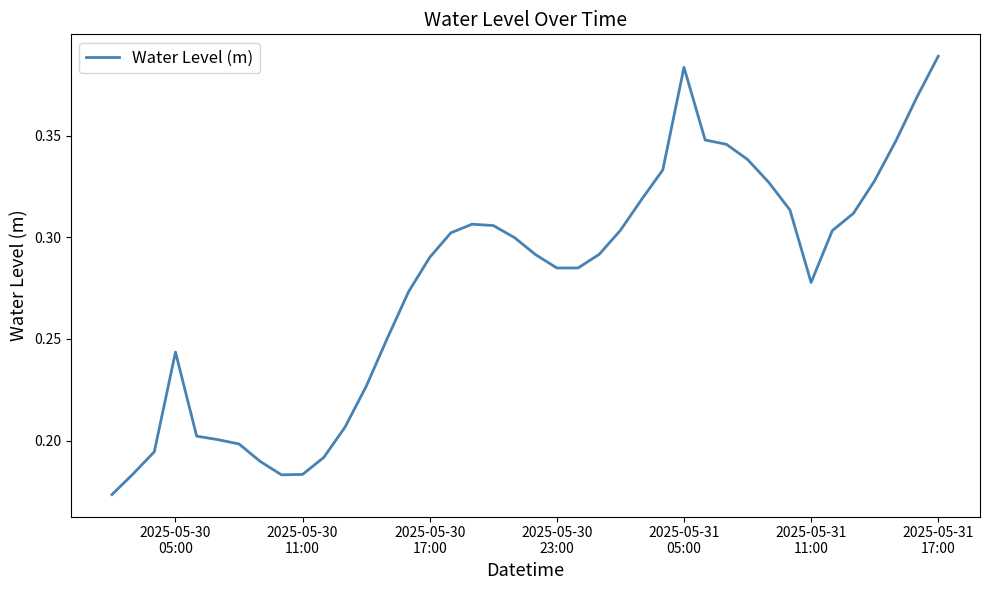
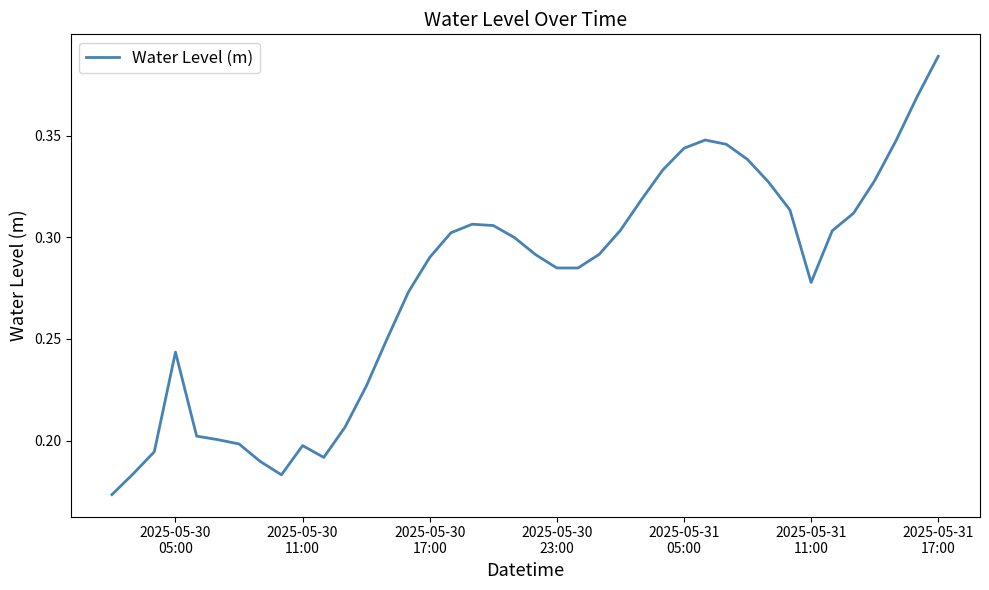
2025-05-30 11:00: 0.183 -> 0.198
2025-05-31 05:00: 0.384 -> 0.344
